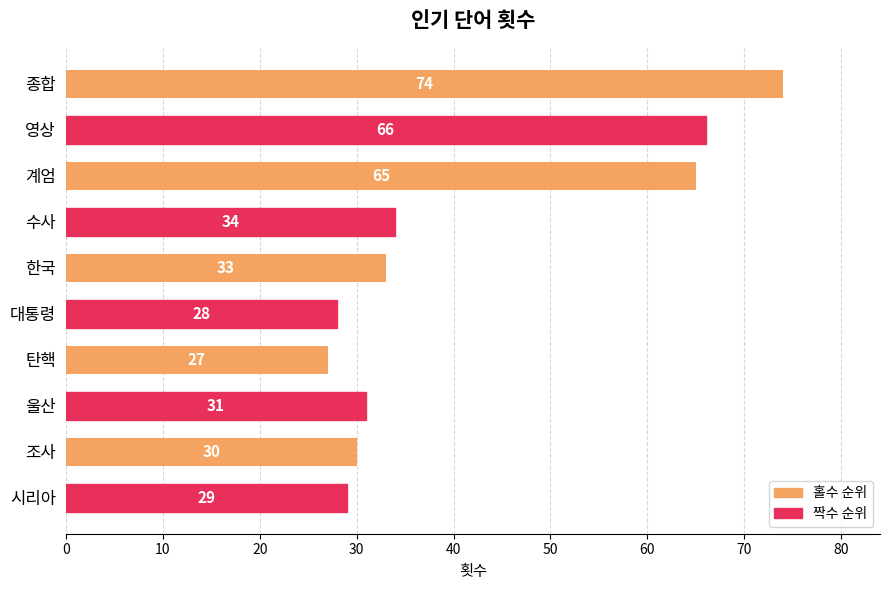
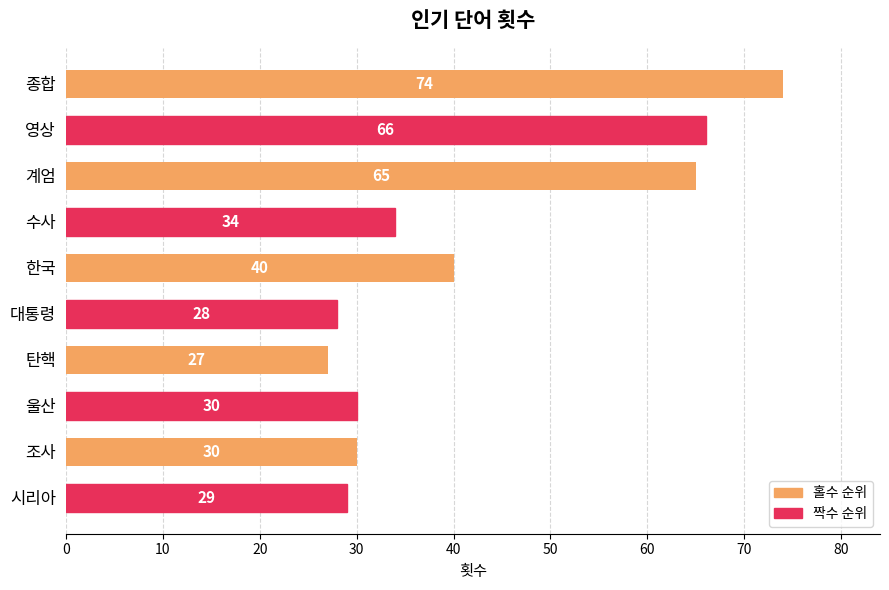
한국: 33 -> 40
울산: 31 -> 30
